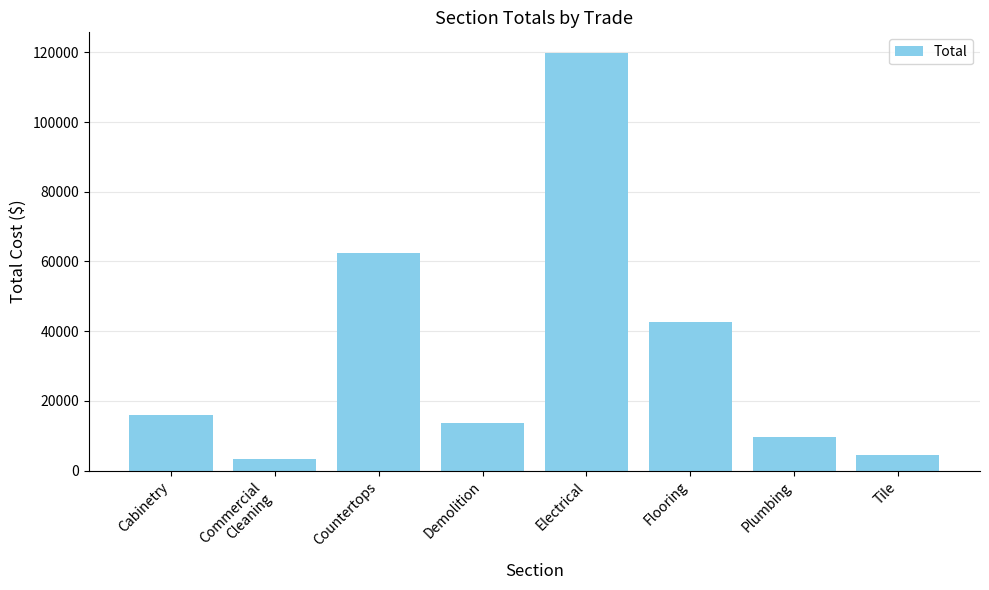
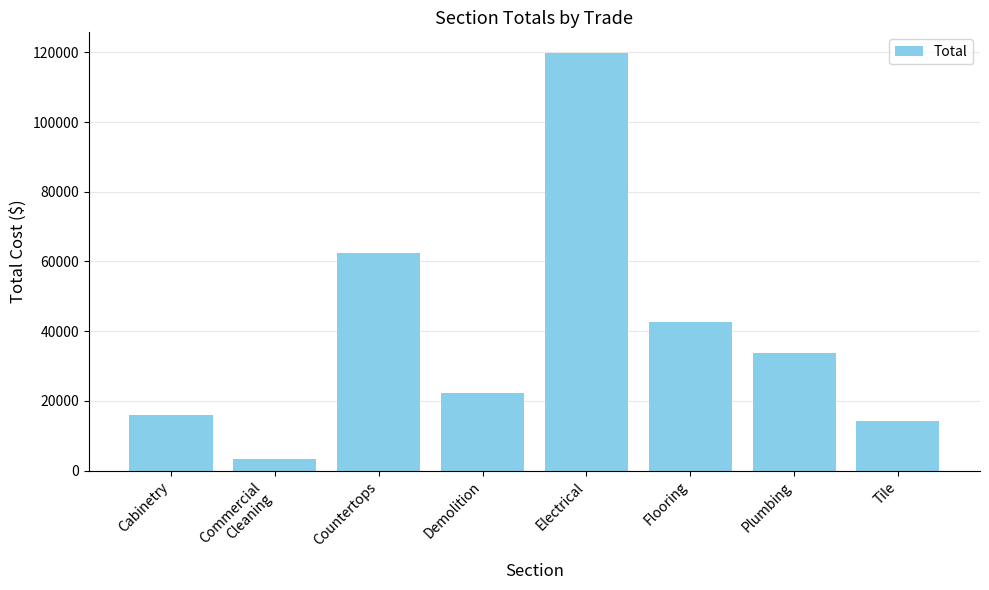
Demolition: 14000 -> 22000
Plumbing: 10000 -> 34000
Tile: 4000 -> 14000
